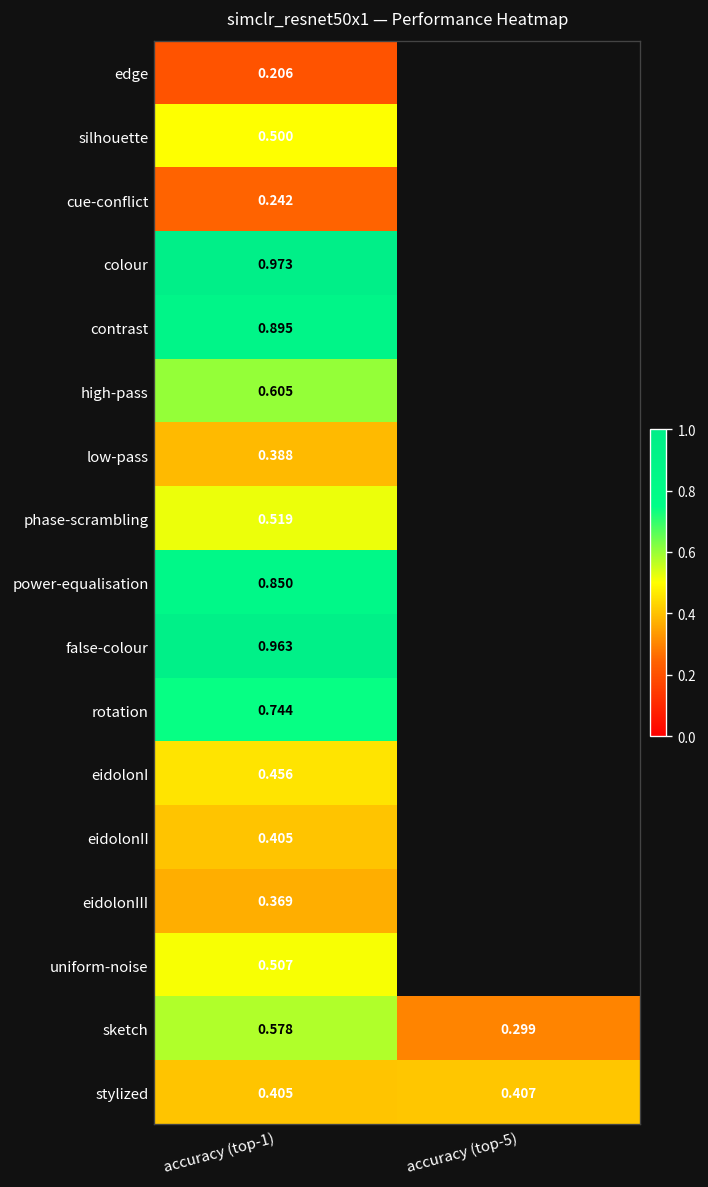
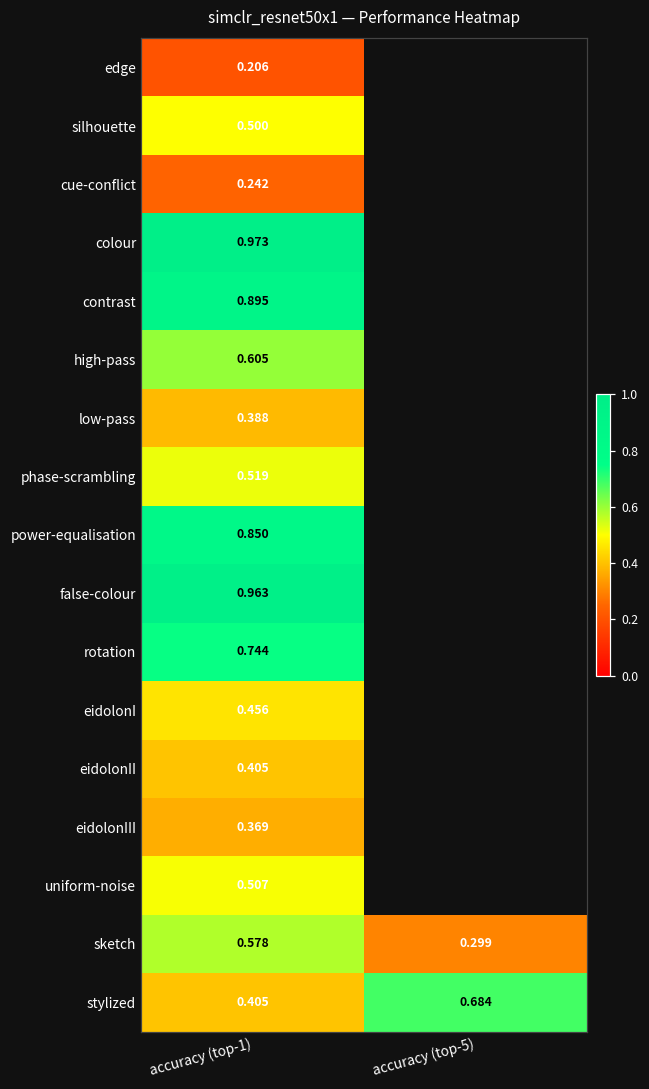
stylized, accuracy (top-5): 0.407 -> 0.684
